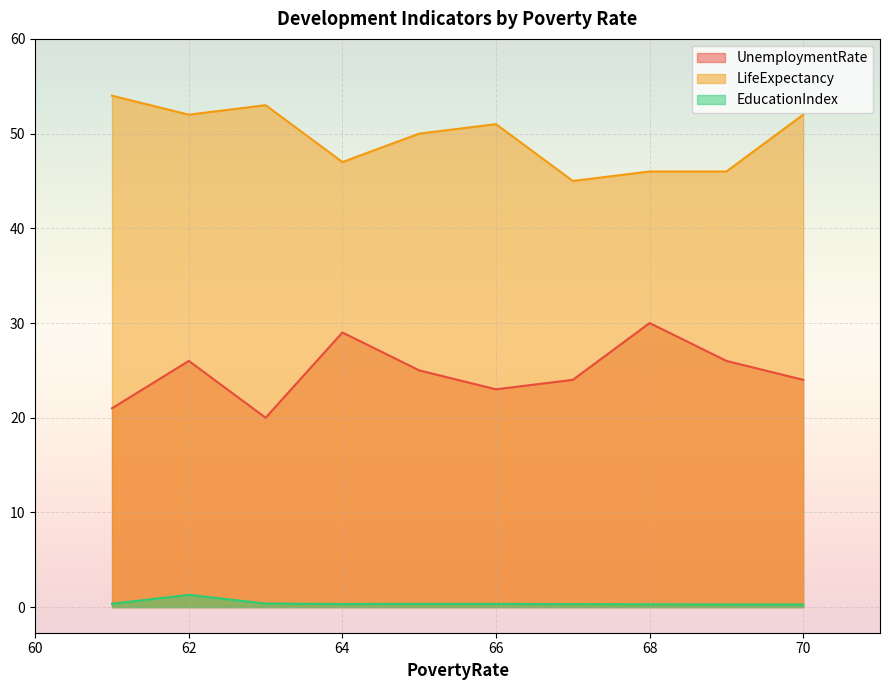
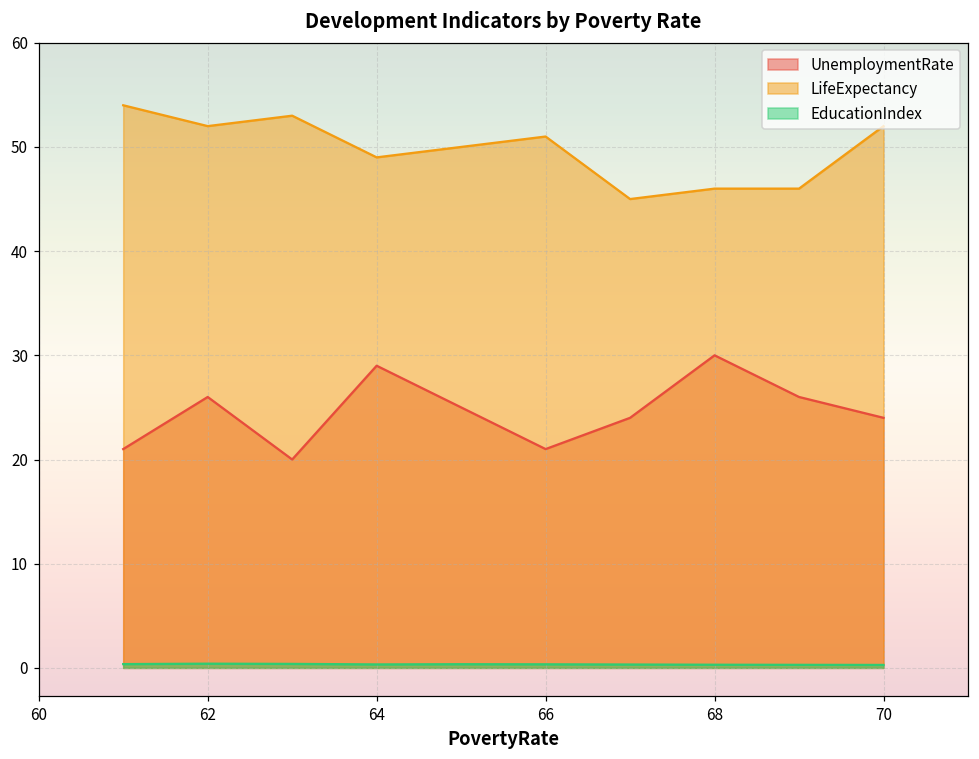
EducationIndex, 62: 1 -> 0
LifeExpectancy, 64: 47 -> 49
UnemploymentRate, 66: 23 -> 21
